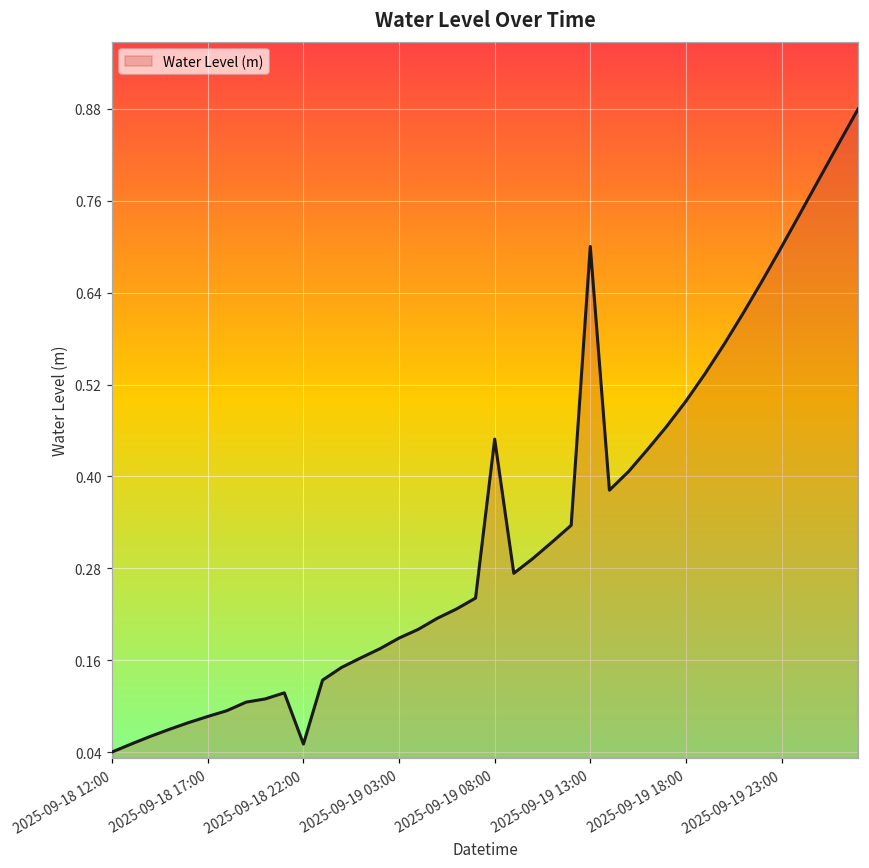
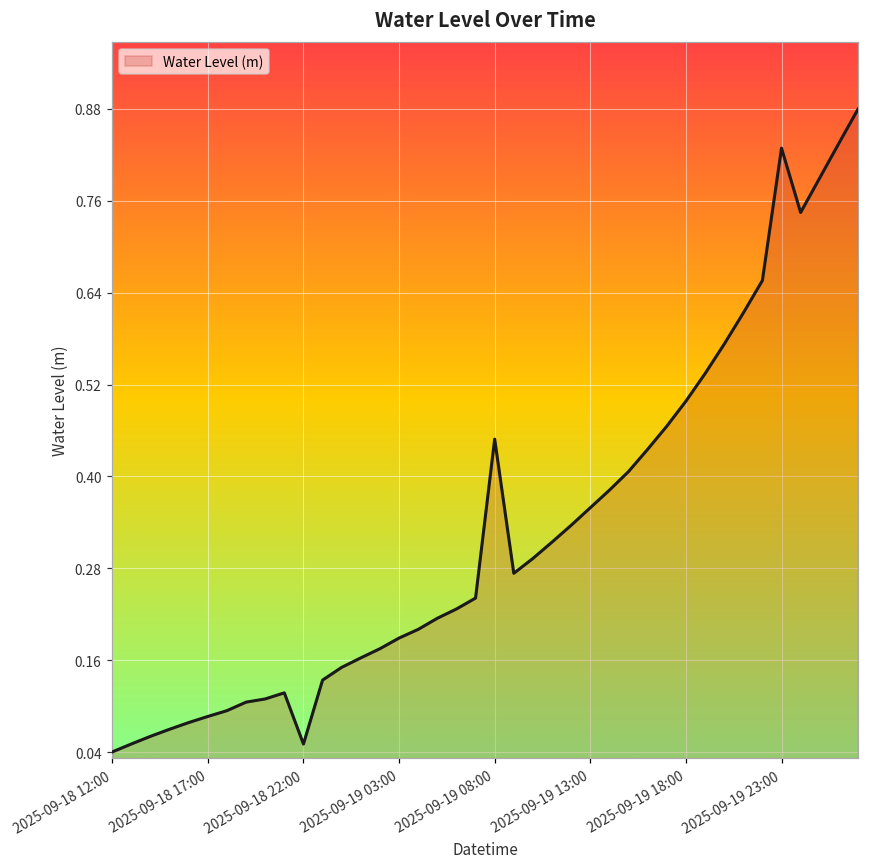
2025-09-19 13:00: 0.70 -> 0.36
2025-09-19 23:00: 0.70 -> 0.83
